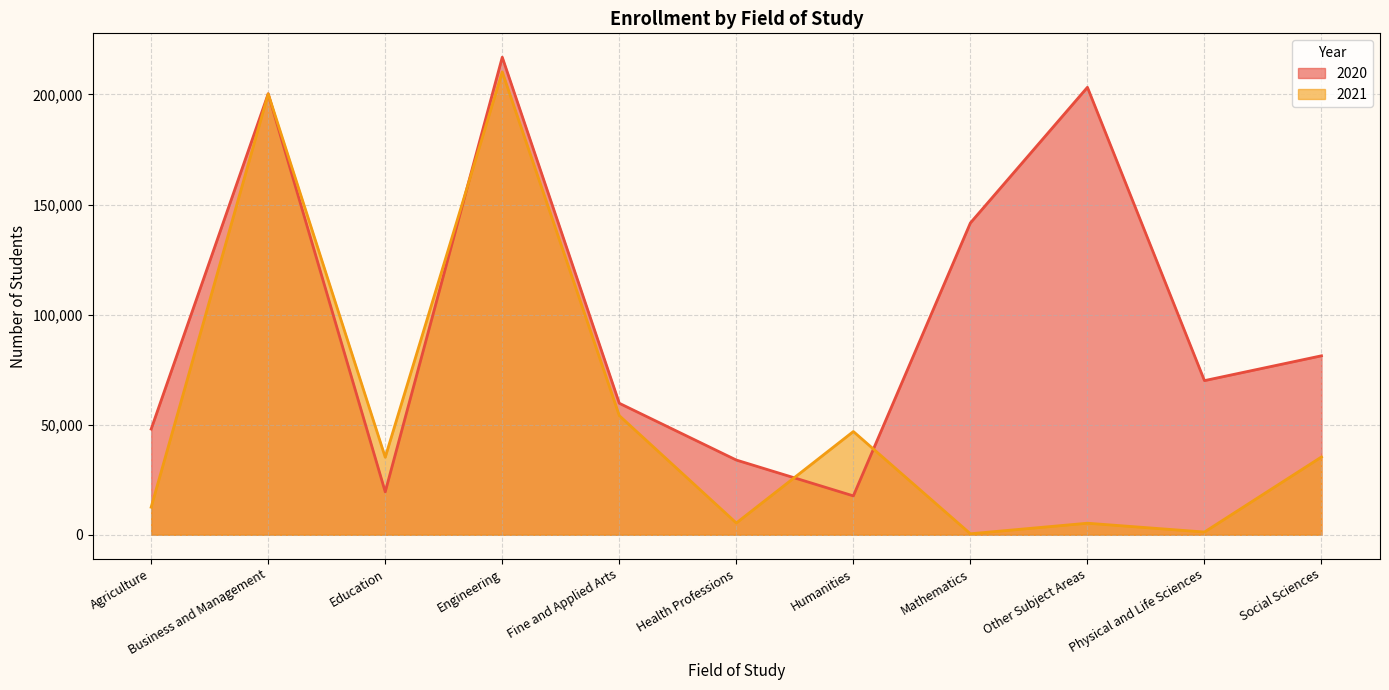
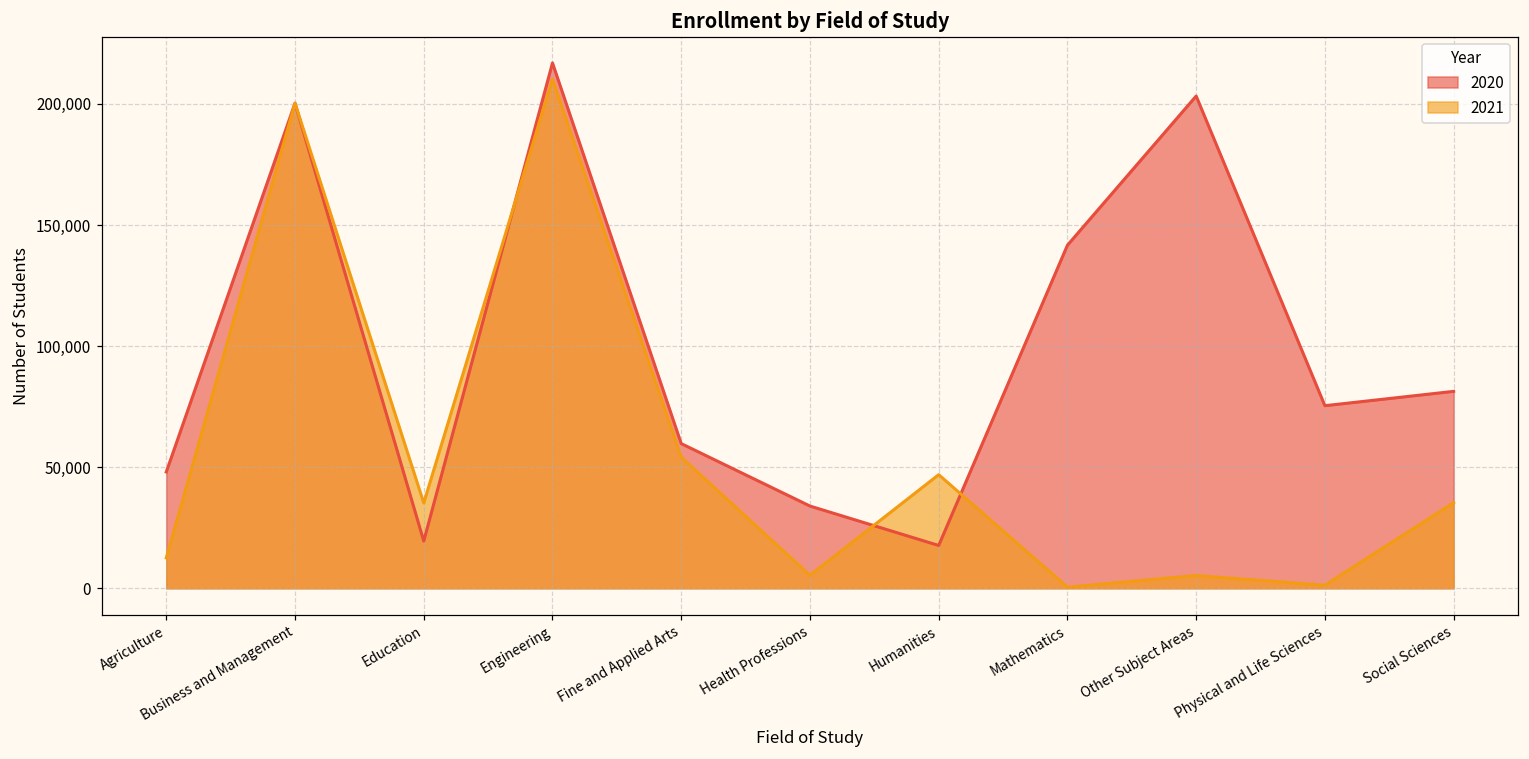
2020, Physical and Life Sciences: 70,000 -> 75,000
